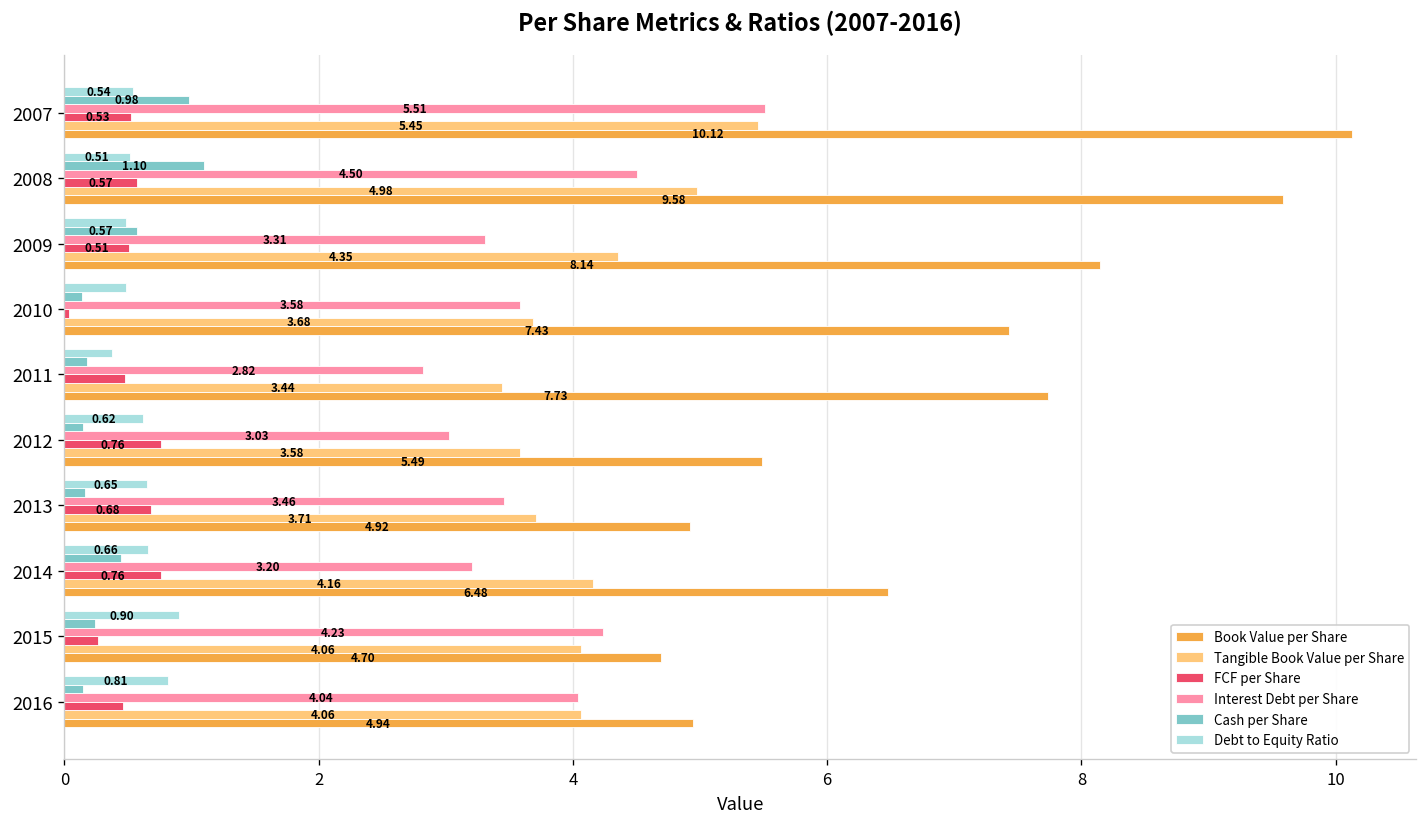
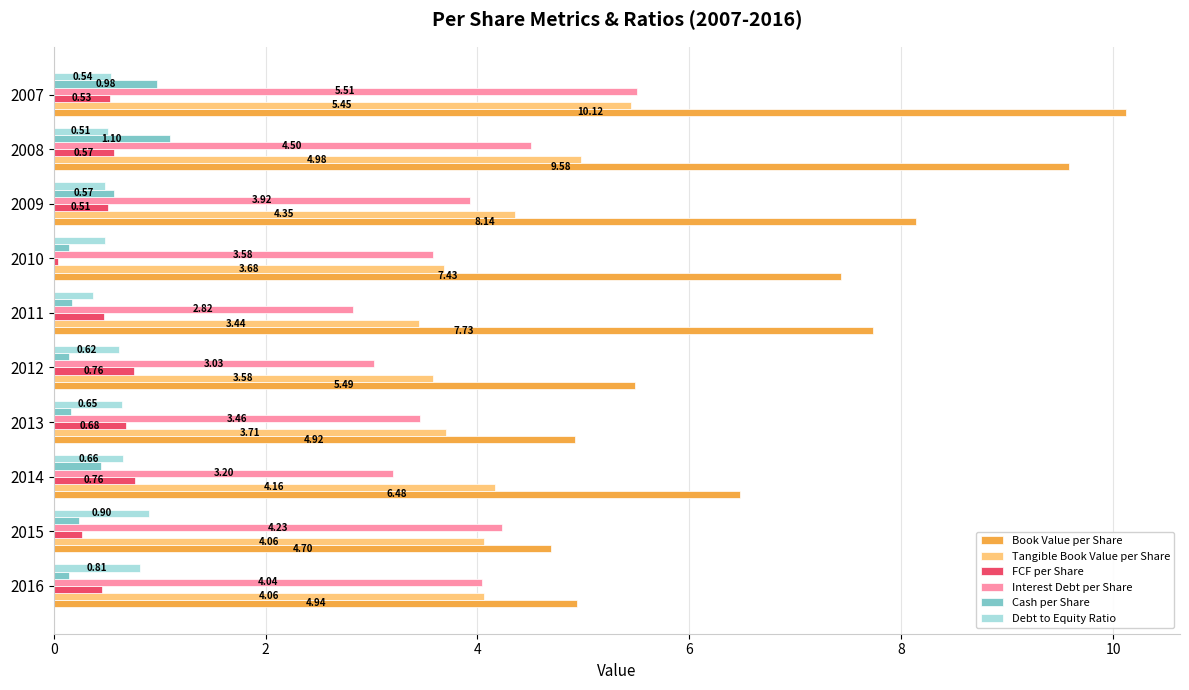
Interest Debt per Share, 2009: 3.31 -> 3.92
